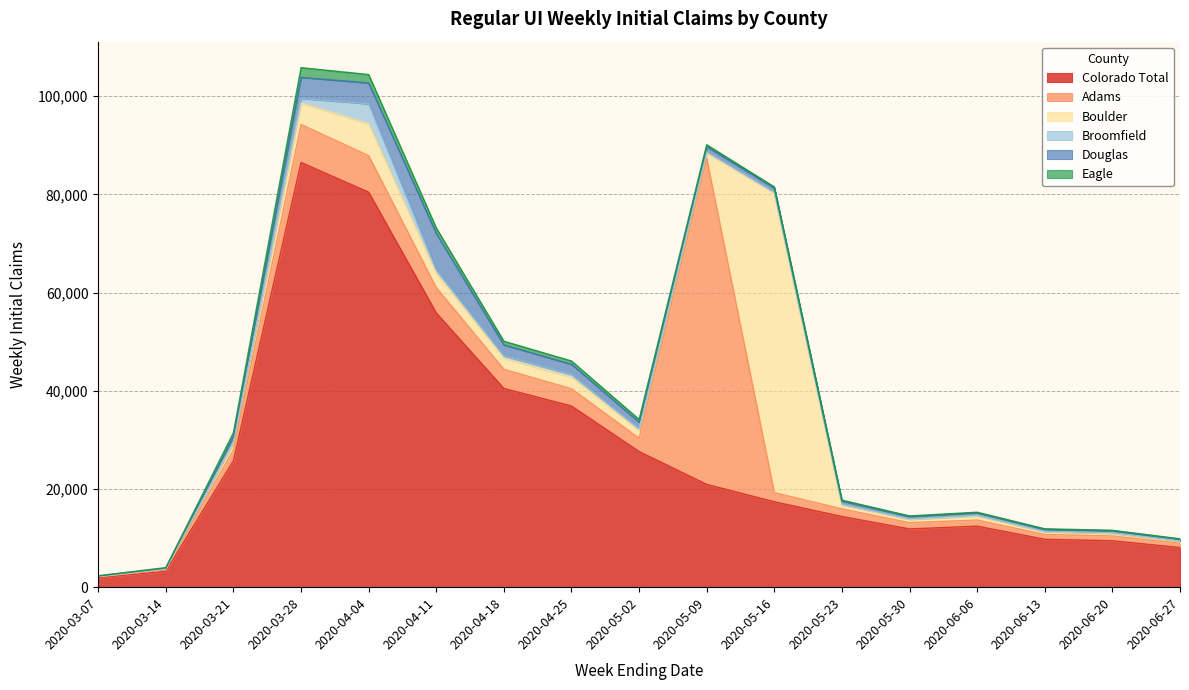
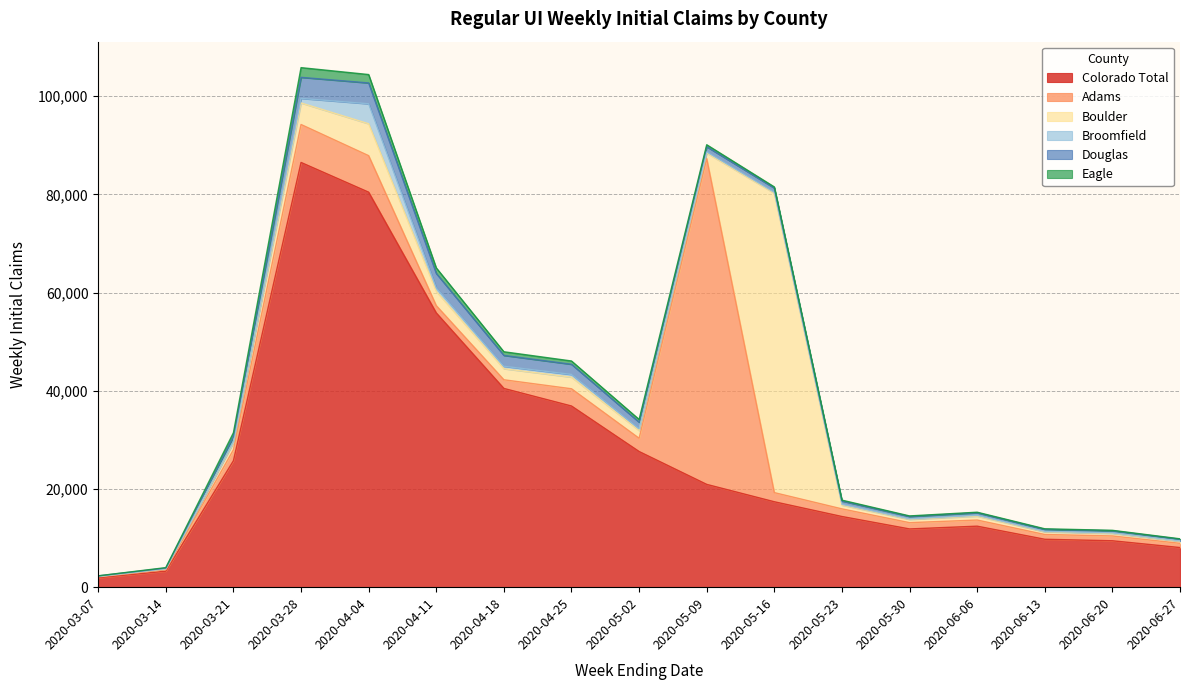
Adams, 2020-04-11: 5,000 -> 1,000
Douglas, 2020-04-11: 7,000 -> 3,000
Adams, 2020-04-18: 4,000 -> 2,000
